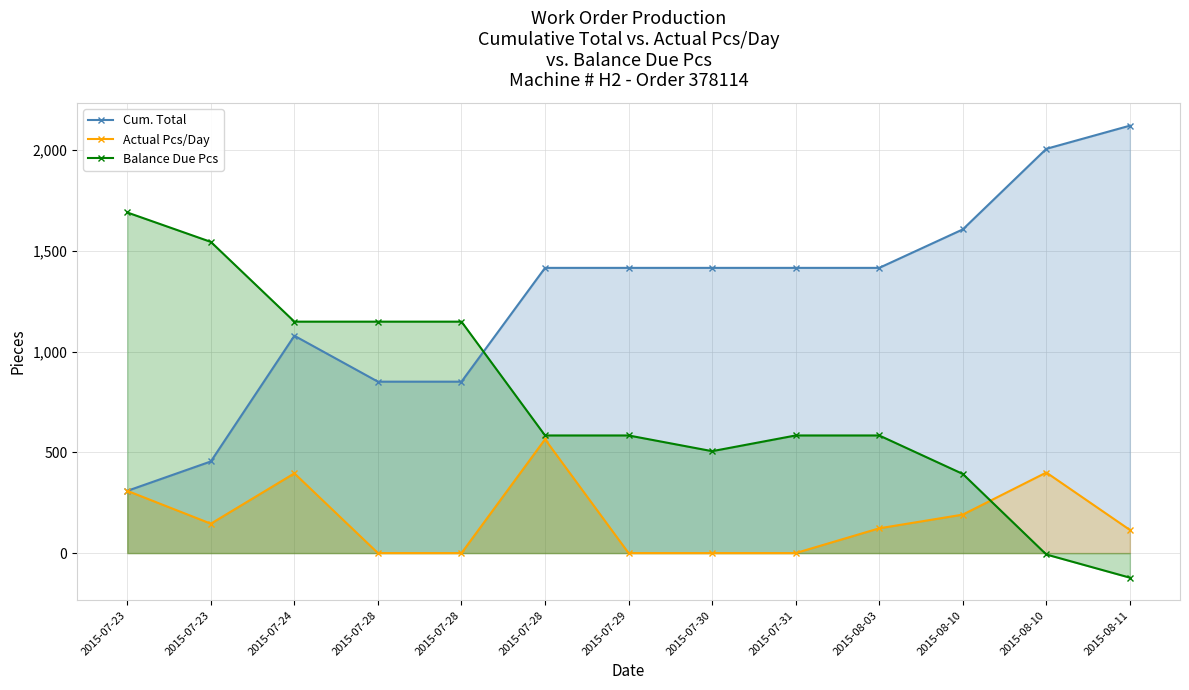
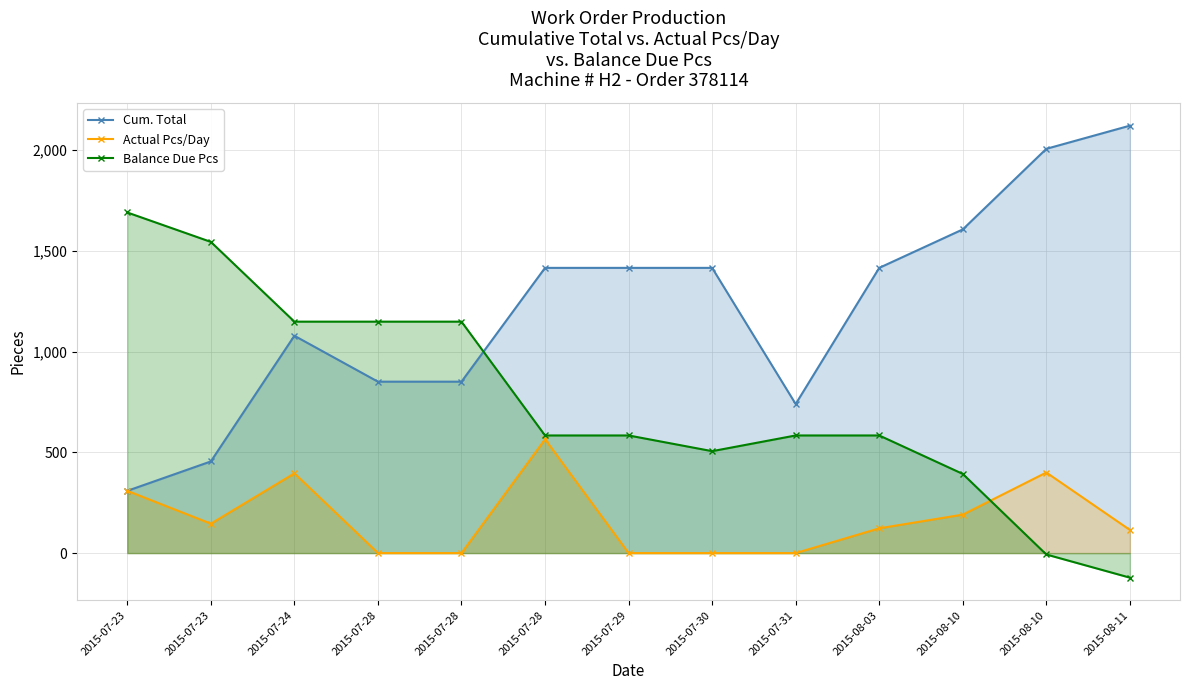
Cum. Total, 2015-07-31: 1,420 -> 740
